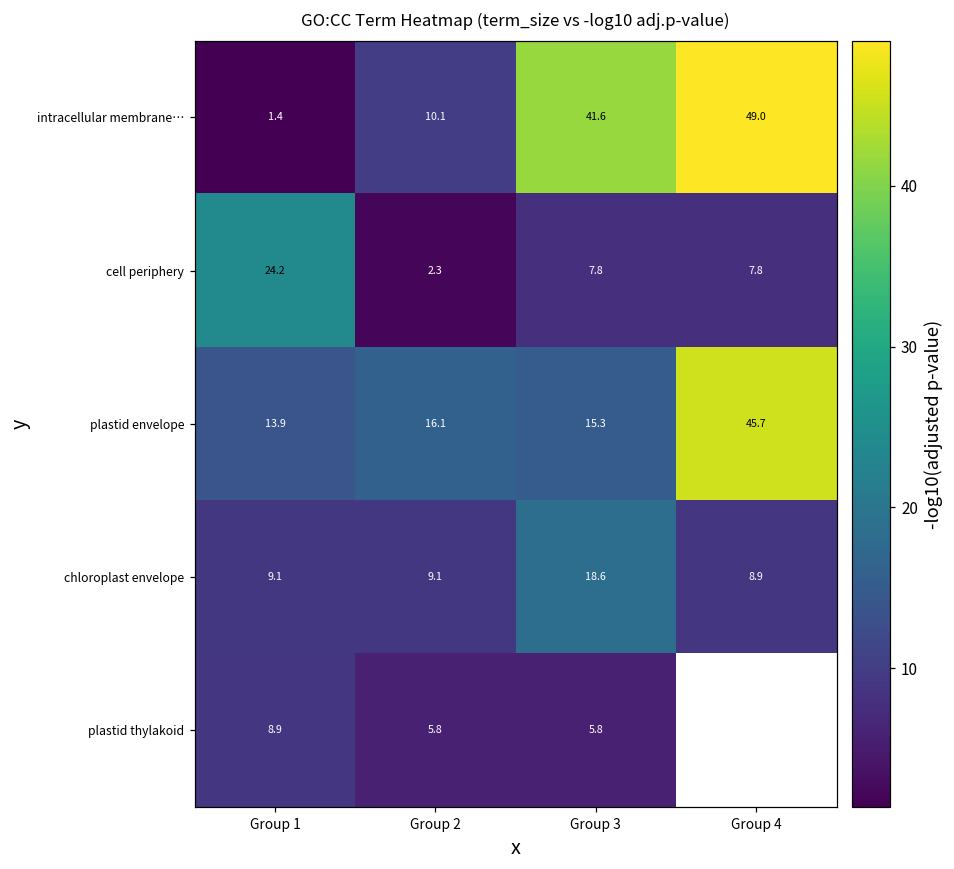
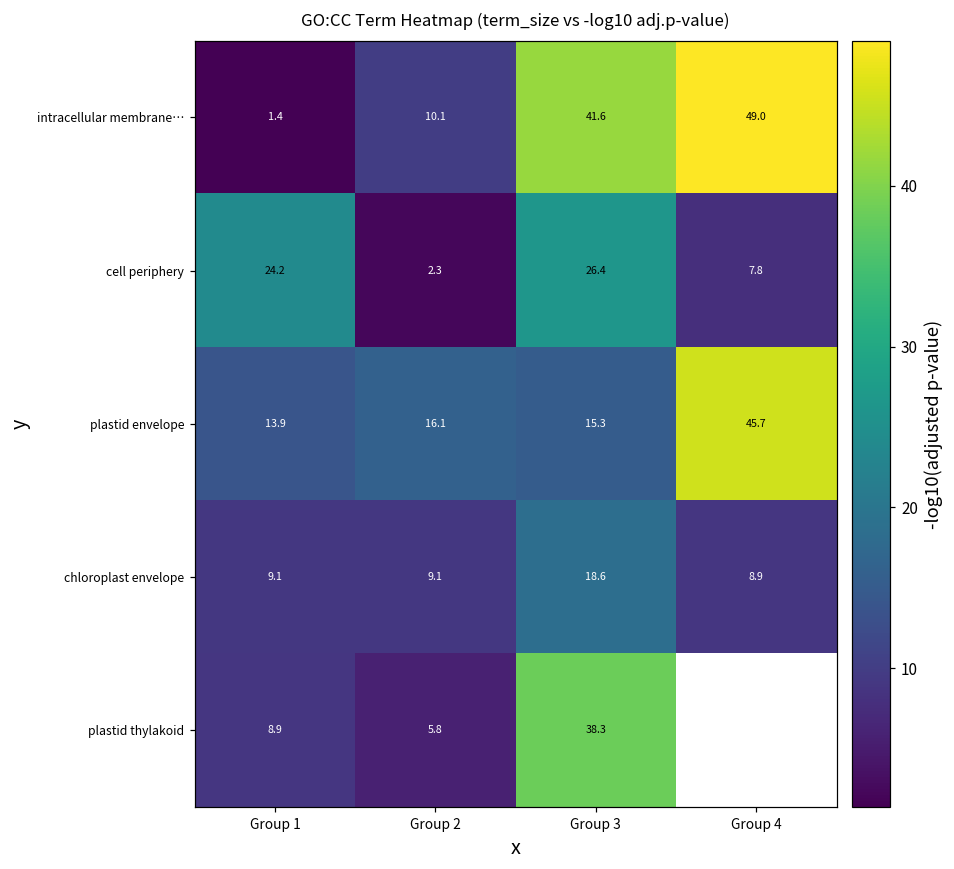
cell periphery, Group 3: 7.8 -> 26.4
plastid thylakoid, Group 3: 5.8 -> 38.3
